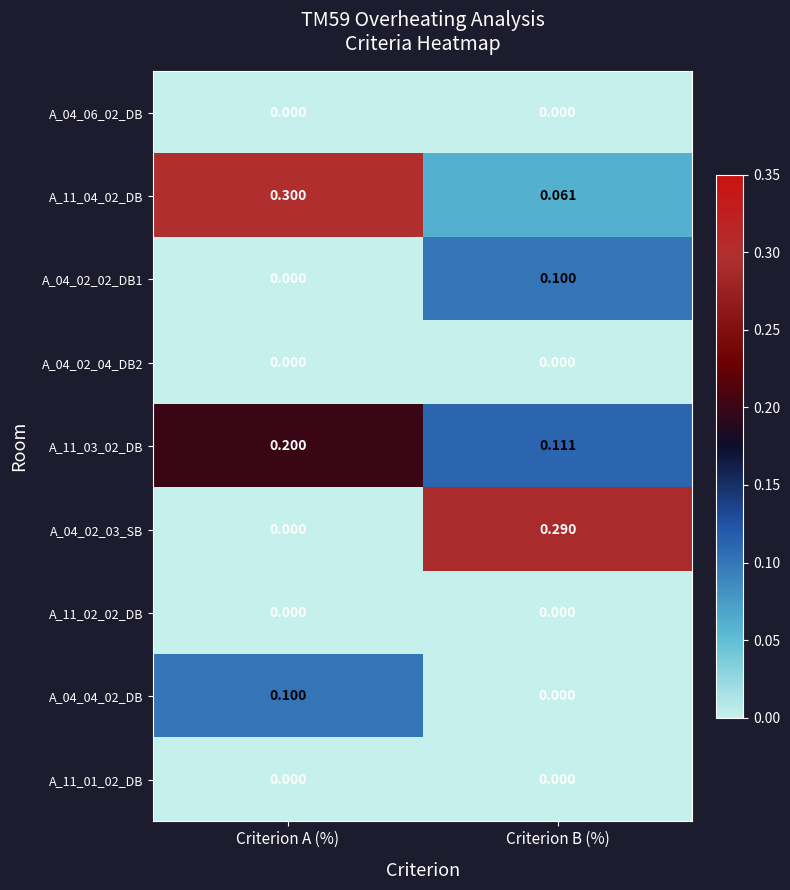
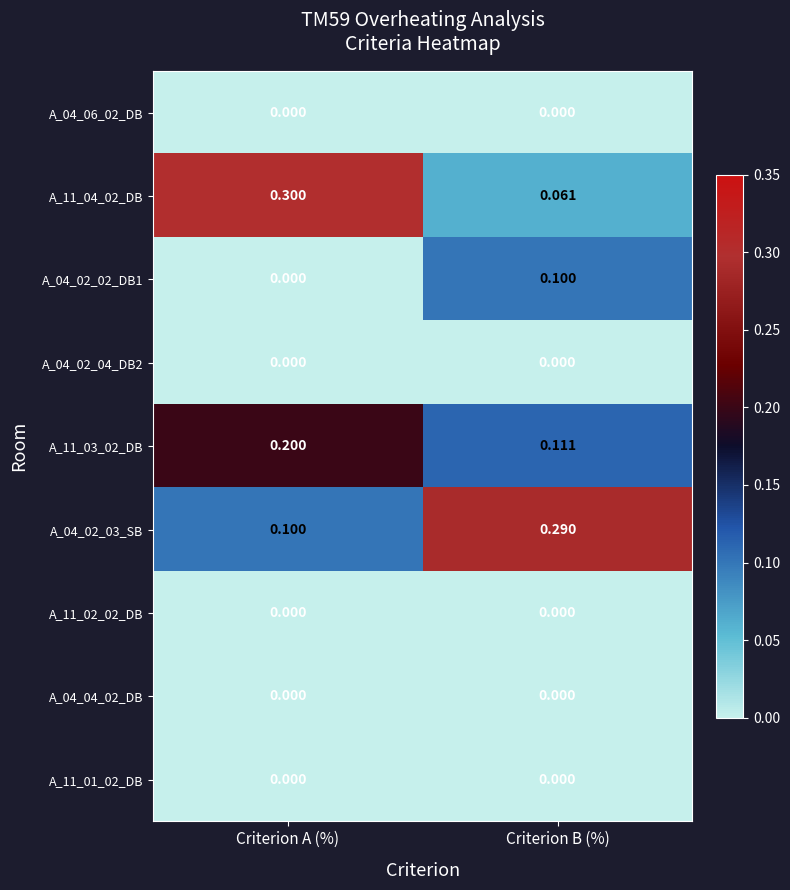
A_04_02_03_SB, Criterion A (%): 0.000 -> 0.100
A_04_04_02_DB, Criterion A (%): 0.100 -> 0.000
